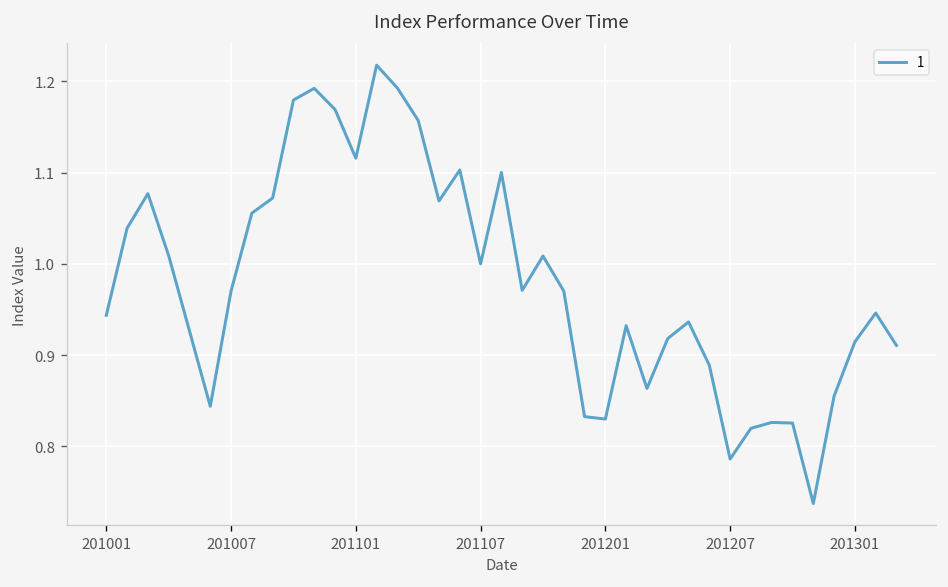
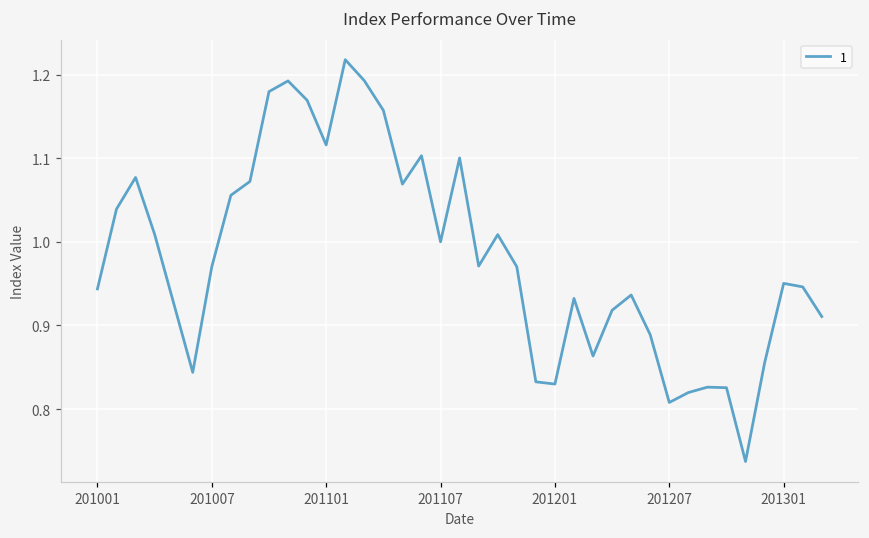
201207: 0.79 -> 0.81
201301: 0.91 -> 0.95
